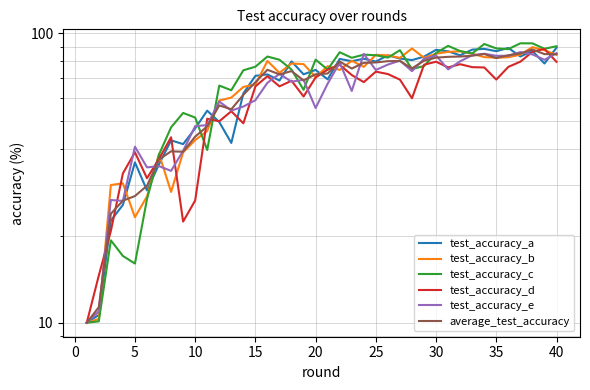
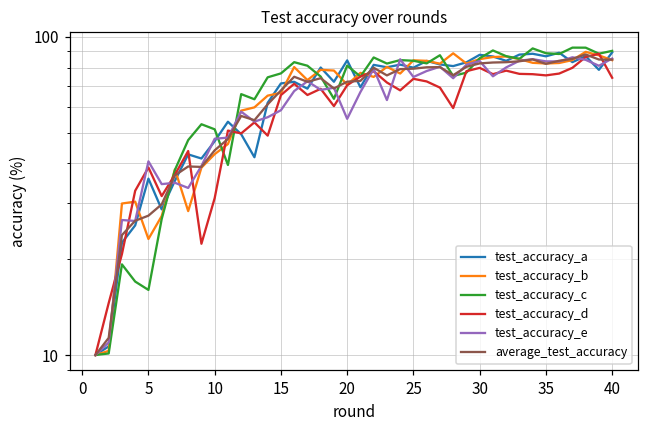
test_accuracy_d, 10: 26 -> 31
test_accuracy_a, 20: 75 -> 84
test_accuracy_d, 35: 69 -> 76
test_accuracy_d, 40: 80 -> 74
